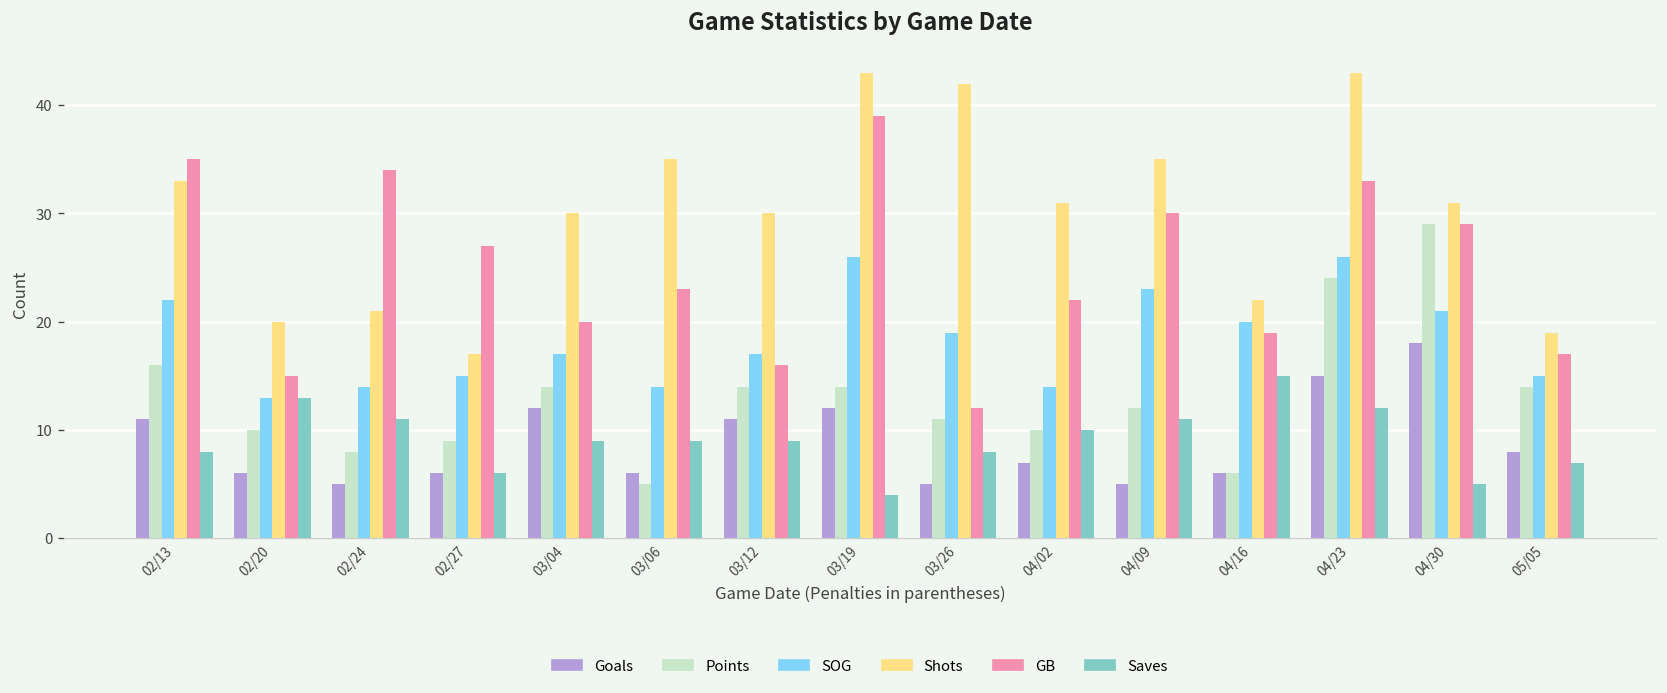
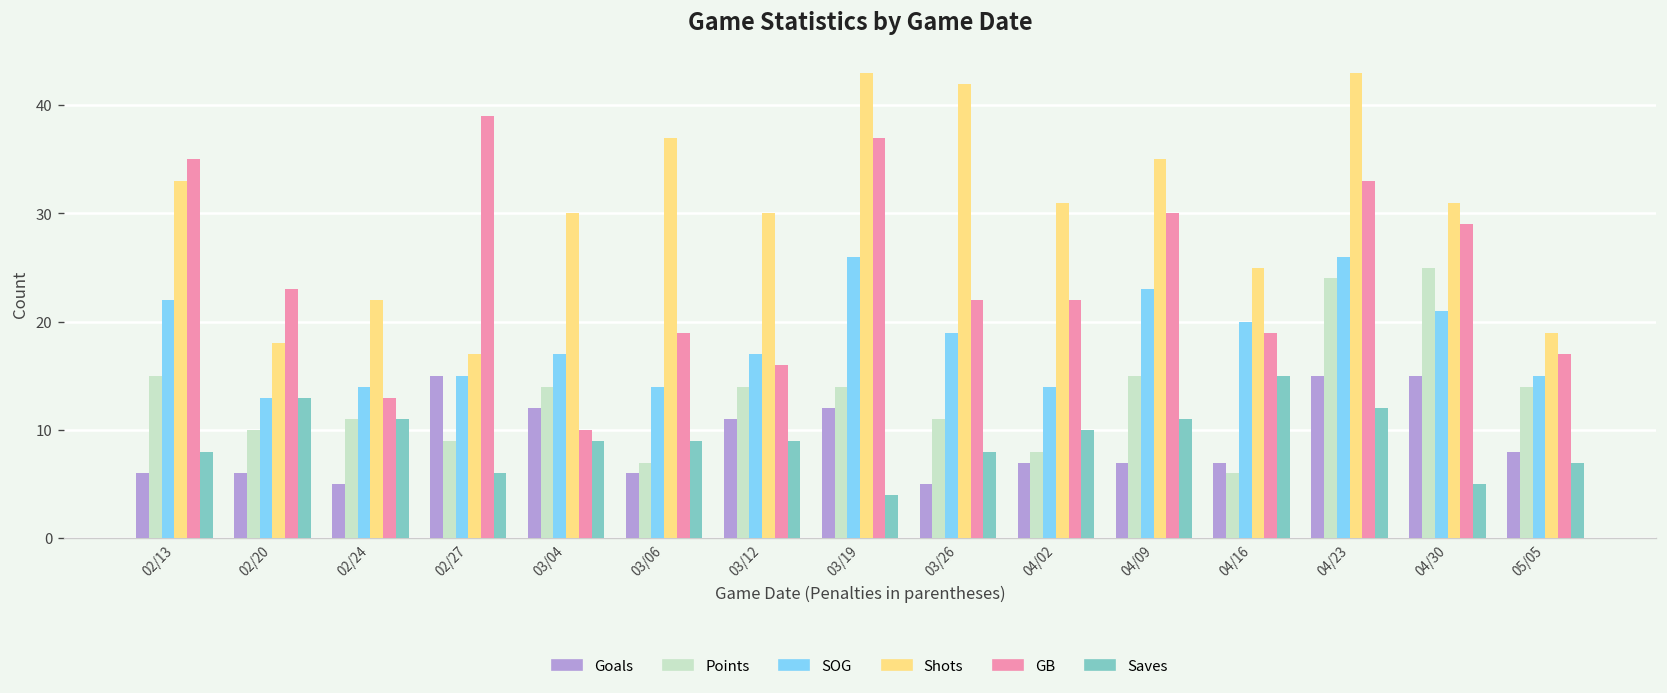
Goals, 02/13: 11 -> 6
Points, 02/13: 16 -> 15
Shots, 02/20: 20 -> 18
GB, 02/20: 15 -> 23
Points, 02/24: 8 -> 11
Shots, 02/24: 21 -> 22
GB, 02/24: 34 -> 13
Goals, 02/27: 6 -> 15
GB, 02/27: 27 -> 39
GB, 03/04: 20 -> 10
Points, 03/06: 5 -> 7
Shots, 03/06: 35 -> 37
GB, 03/06: 23 -> 19
GB, 03/19: 39 -> 37
GB, 03/26: 12 -> 22
Points, 04/02: 10 -> 8
Goals, 04/09: 5 -> 7
Points, 04/09: 12 -> 15
Goals, 04/16: 6 -> 7
Shots, 04/16: 22 -> 25
Goals, 04/30: 18 -> 15
Points, 04/30: 29 -> 25
